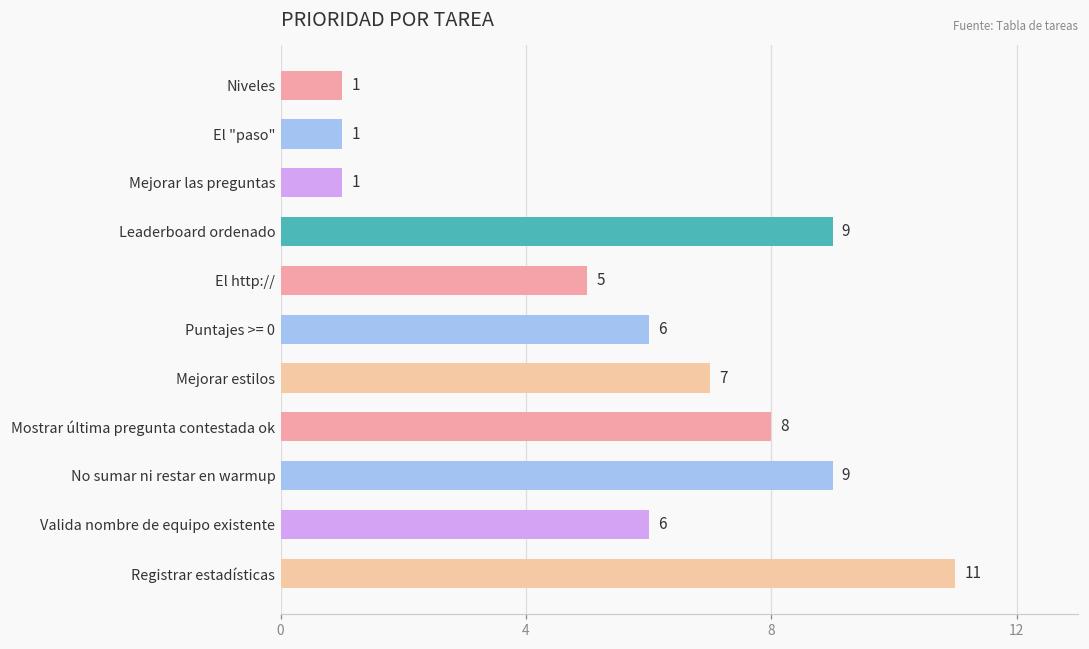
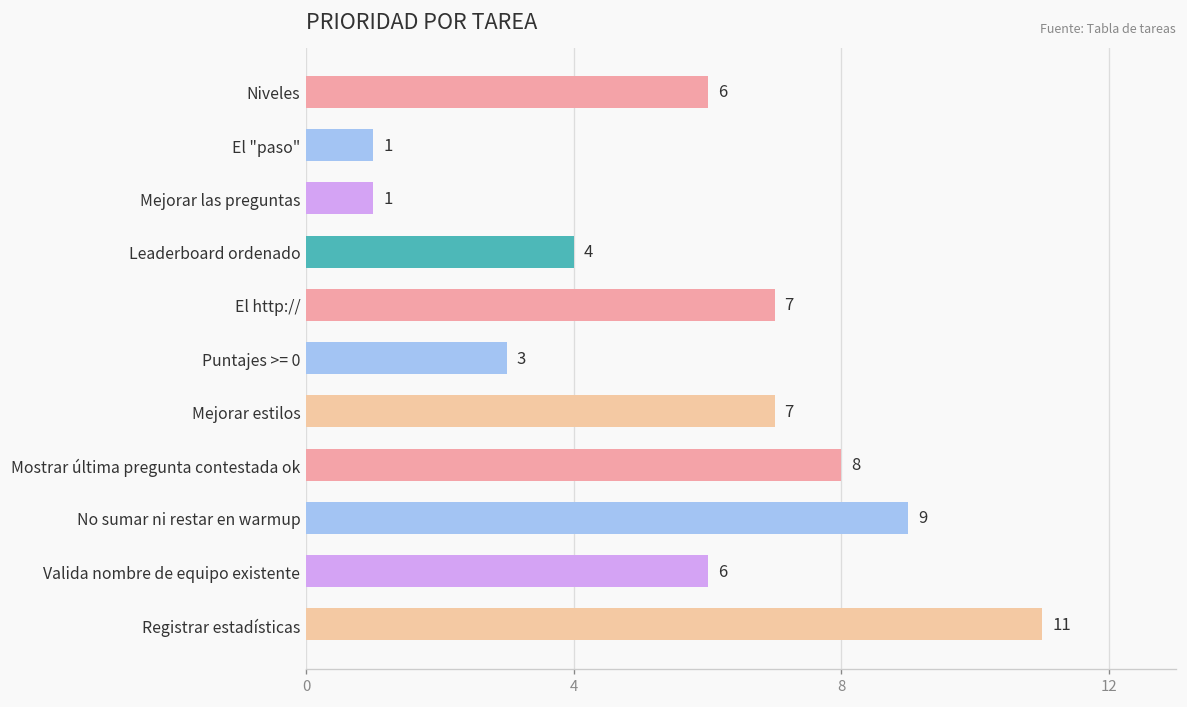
Niveles: 1 -> 6
Leaderboard ordenado: 9 -> 4
El http://: 5 -> 7
Puntajes >= 0: 6 -> 3
